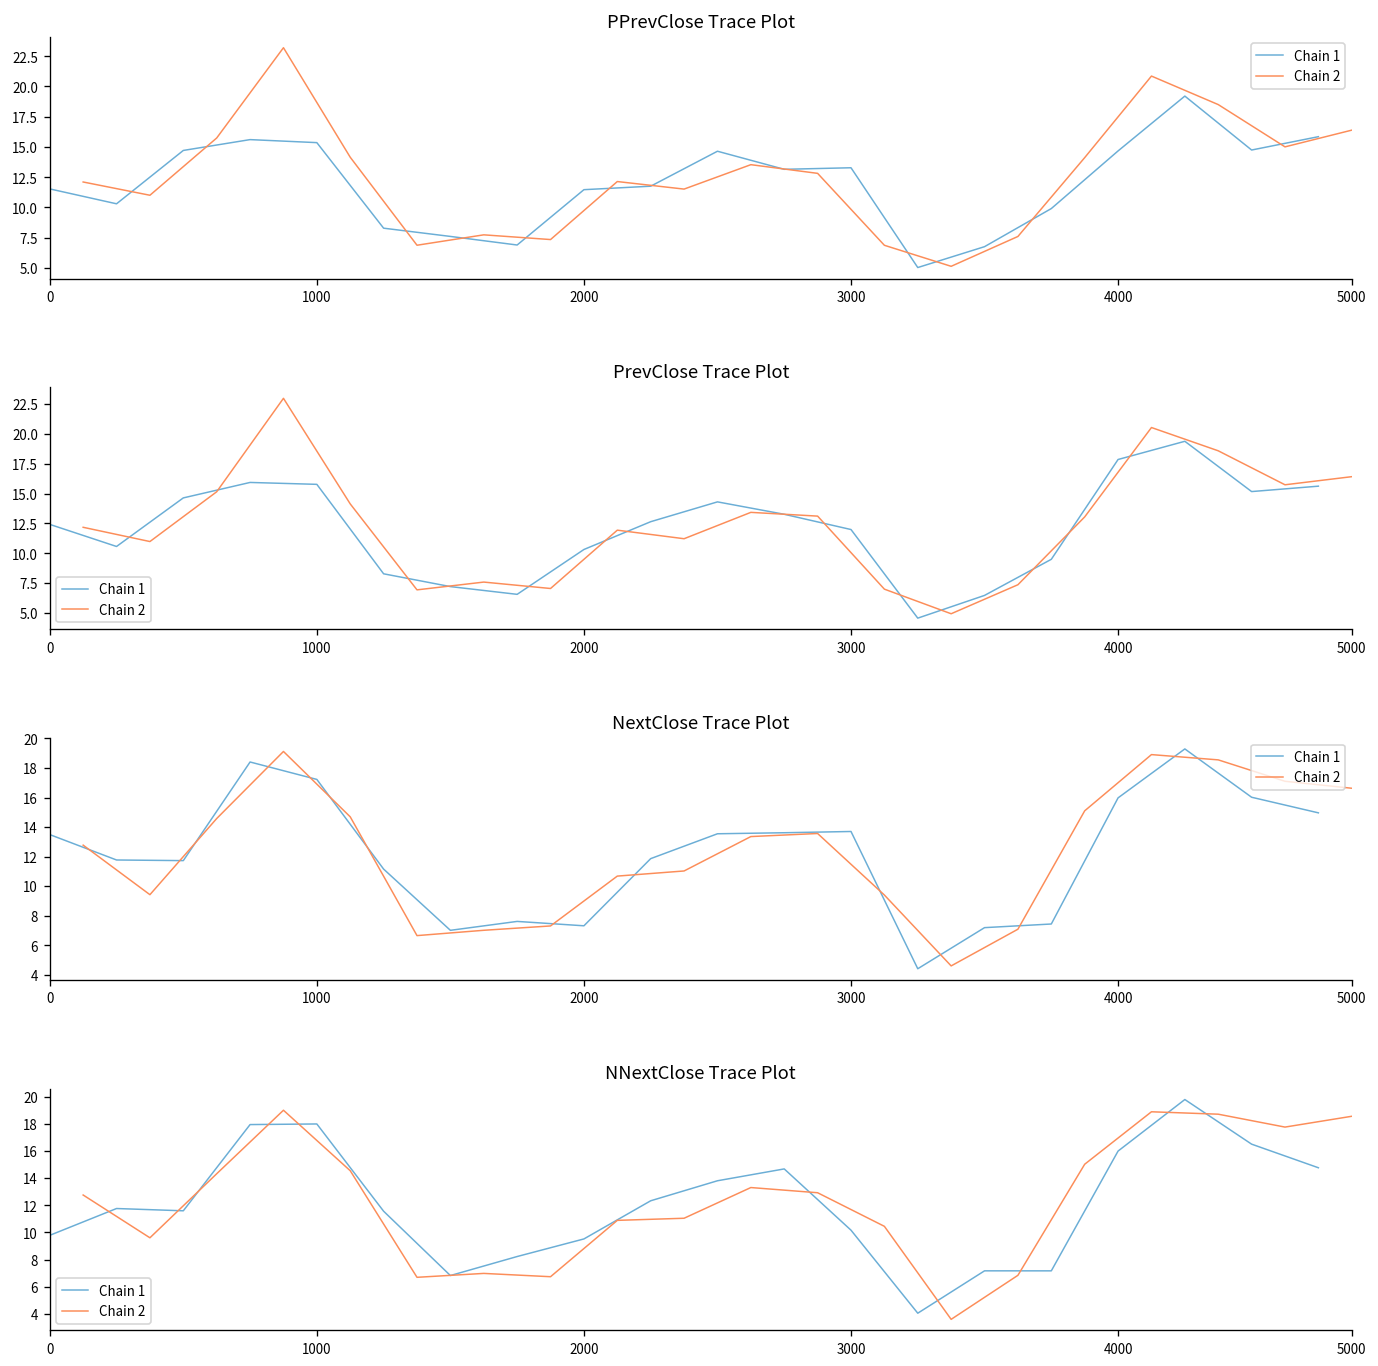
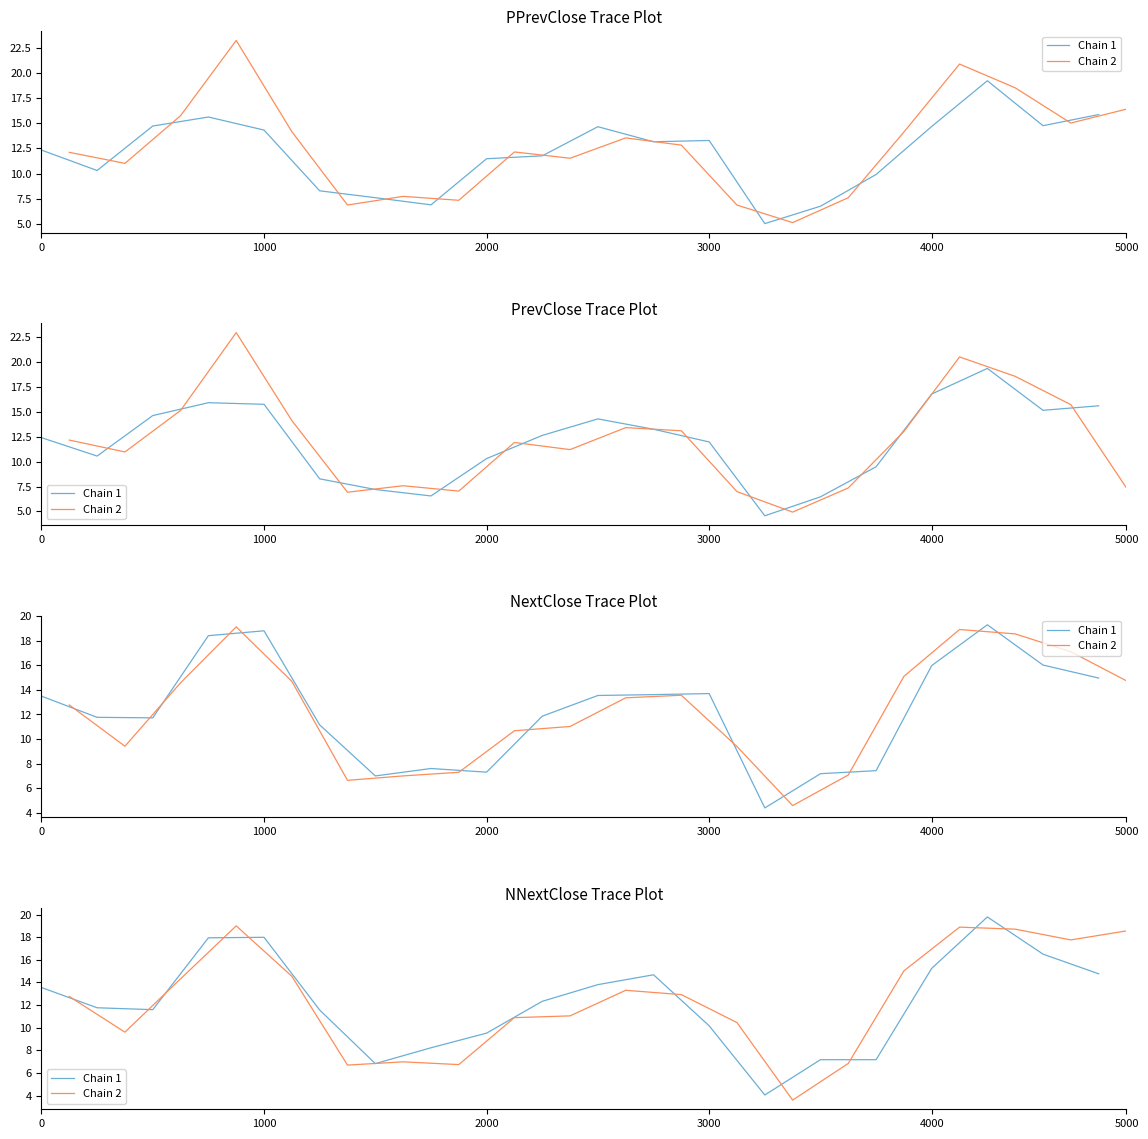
PPrevClose Trace Plot, Chain 1, 0: 11.5 -> 12.3
PPrevClose Trace Plot, Chain 1, 1000: 15.4 -> 14.3
PrevClose Trace Plot, Chain 1, 4000: 18 -> 17
PrevClose Trace Plot, Chain 2, 5000: 16 -> 7
NextClose Trace Plot, Chain 1, 1000: 17.2 -> 18.8
NextClose Trace Plot, Chain 2, 5000: 16.6 -> 14.7
NNextClose Trace Plot, Chain 1, 0: 9.8 -> 13.5
NNextClose Trace Plot, Chain 1, 4000: 16.0 -> 15.2
